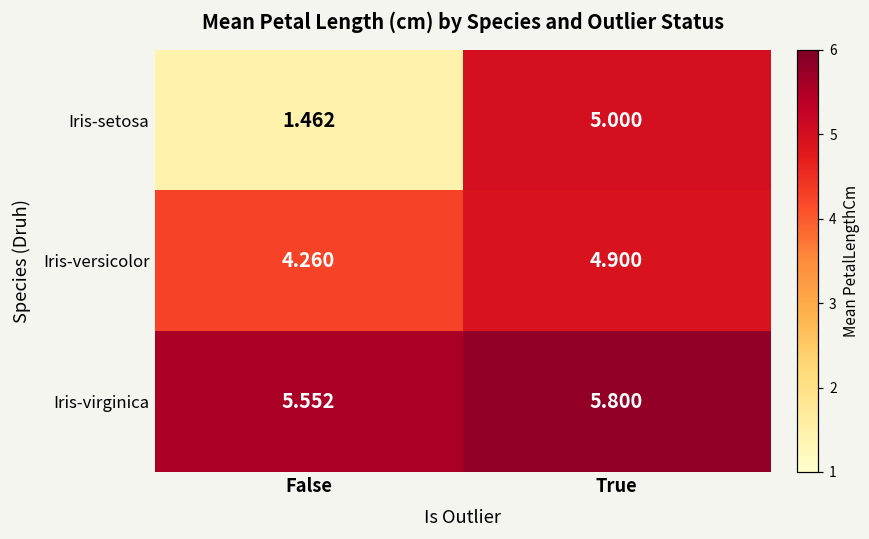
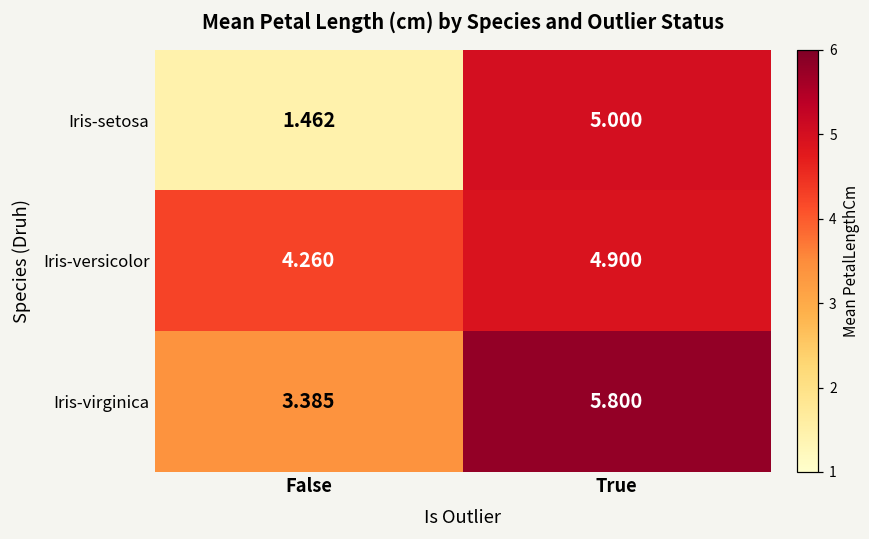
Iris-virginica, False: 5.552 -> 3.385
